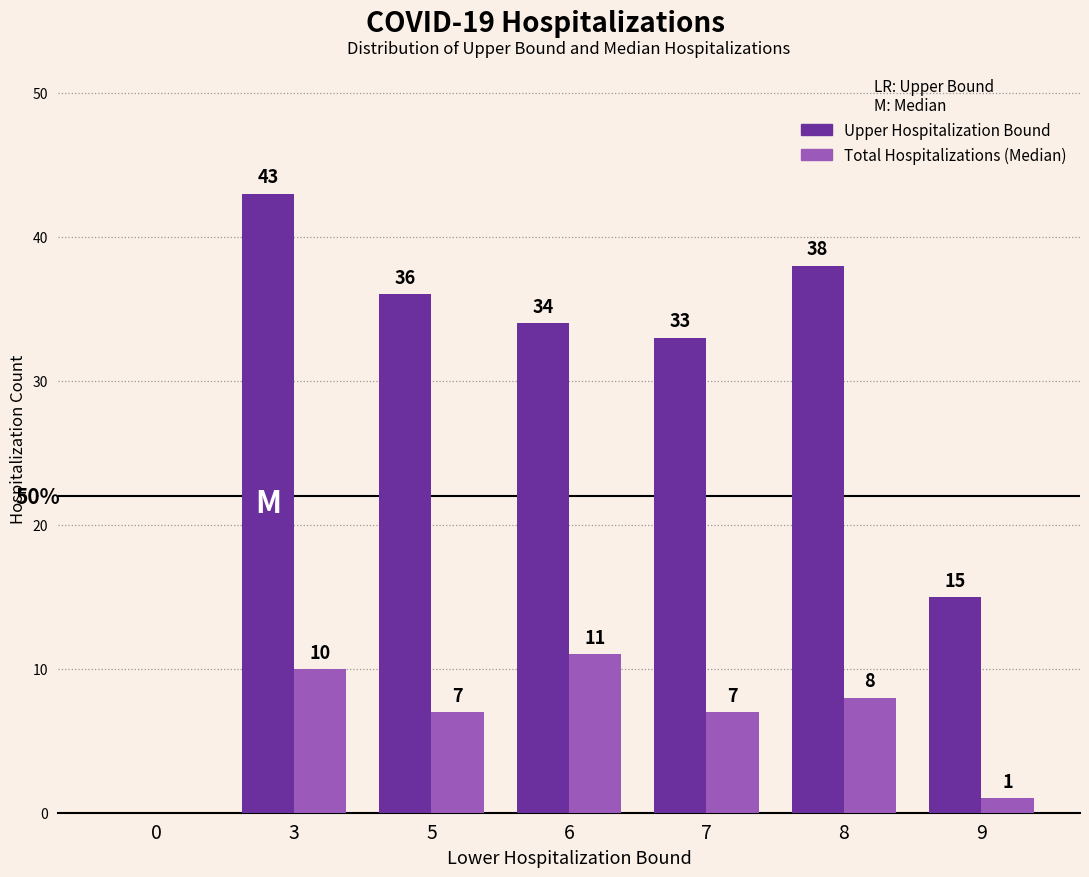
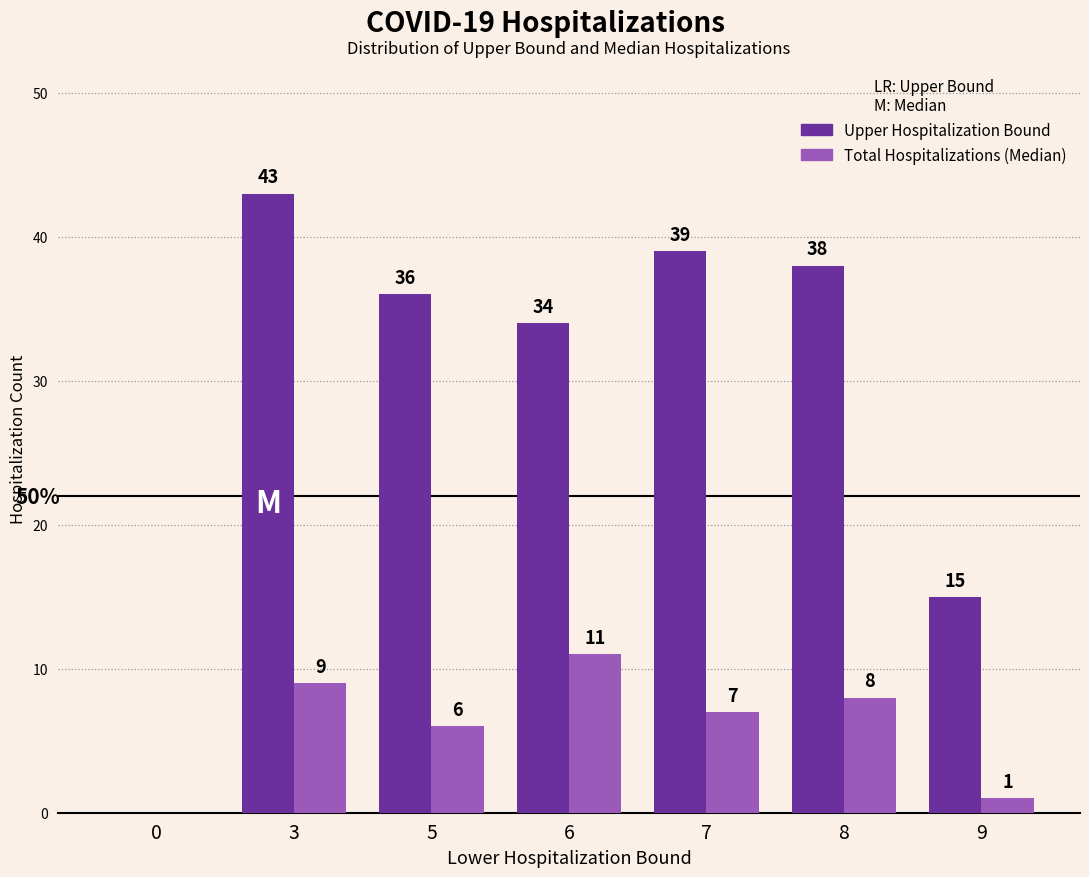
Total Hospitalizations (Median), 3: 10 -> 9
Total Hospitalizations (Median), 5: 7 -> 6
Upper Hospitalization Bound, 7: 33 -> 39
